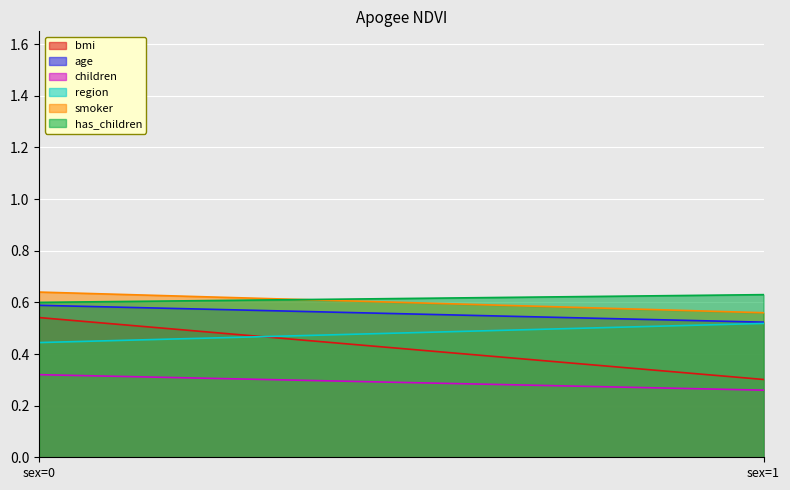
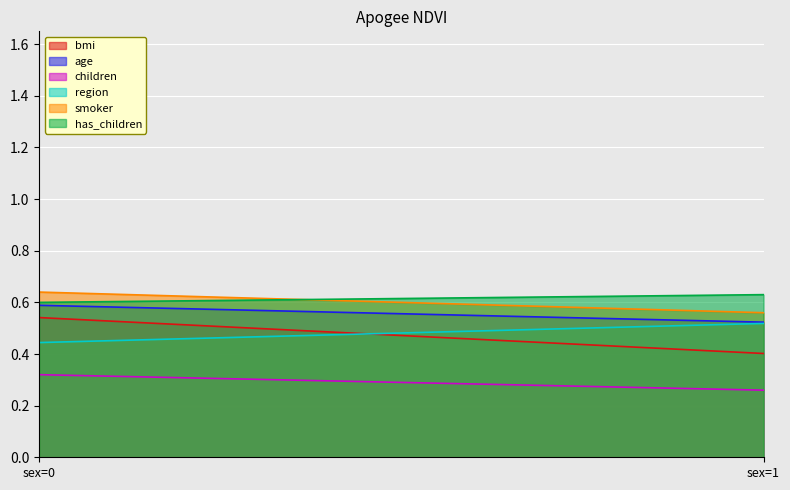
bmi, sex=1: 0.30 -> 0.40
